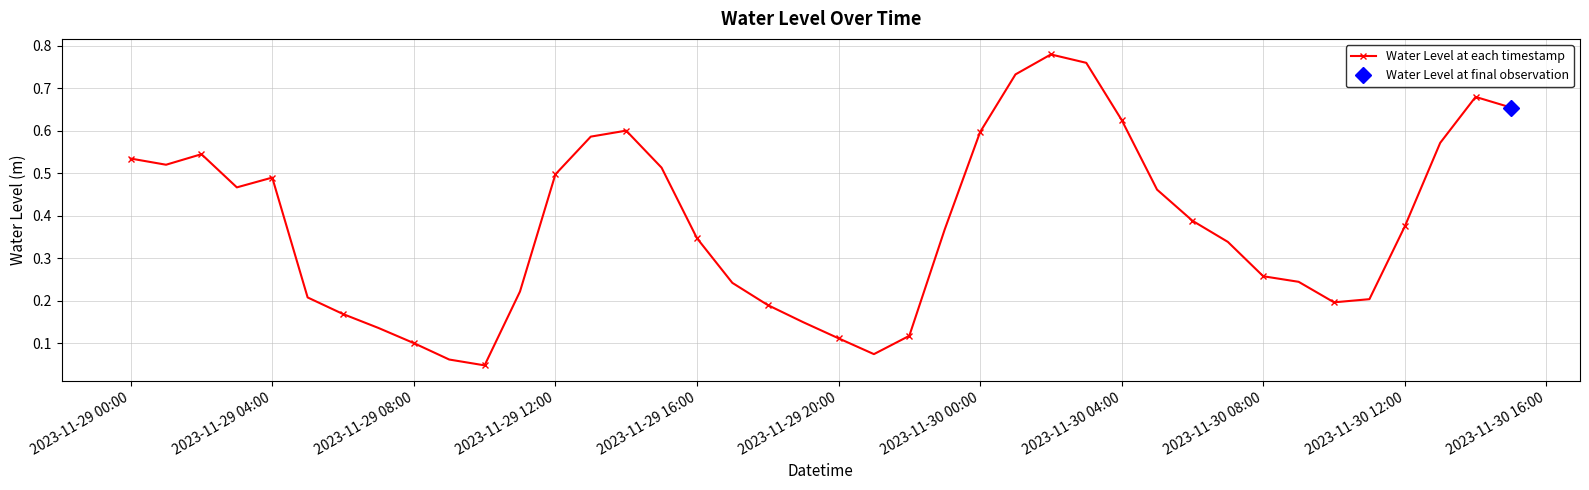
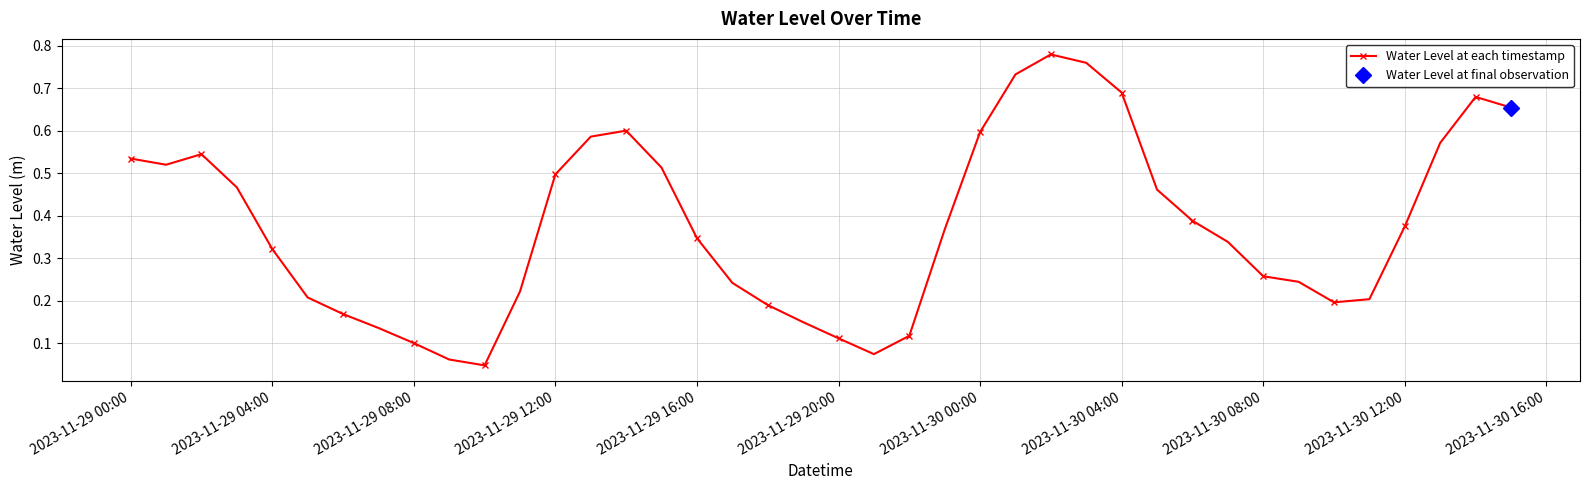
Water Level at each timestamp, 2023-11-29 04:00: 0.49 -> 0.32
Water Level at each timestamp, 2023-11-30 04:00: 0.63 -> 0.69
